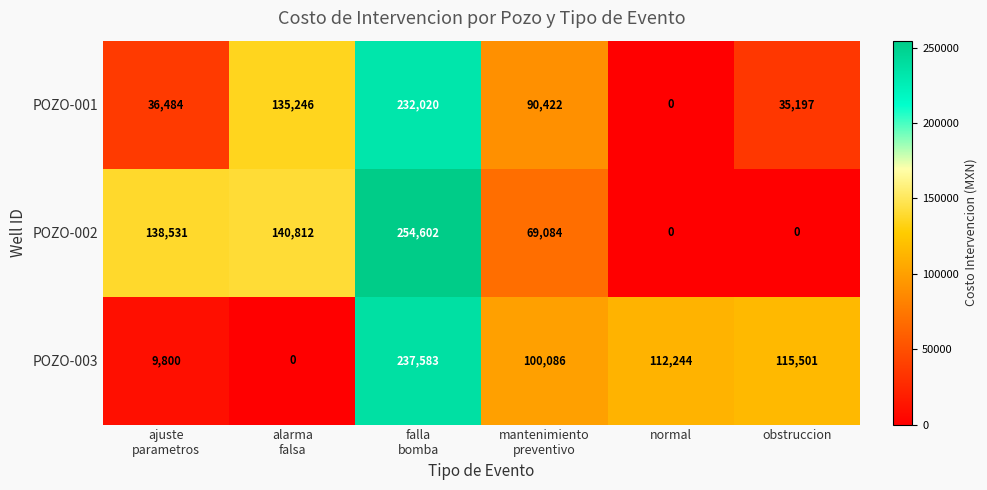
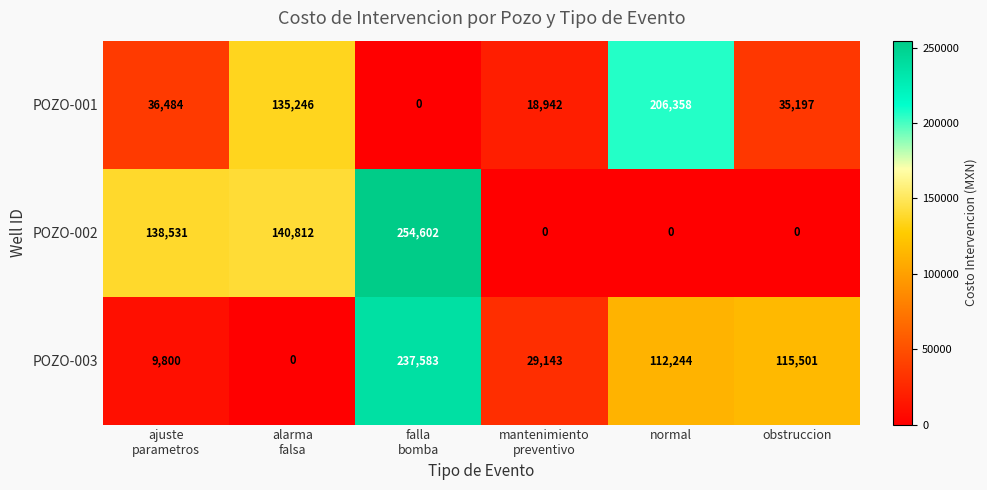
POZO-001, falla bomba: 232,020 -> 0
POZO-001, mantenimiento preventivo: 90,422 -> 18,942
POZO-001, normal: 0 -> 206,358
POZO-002, mantenimiento preventivo: 69,084 -> 0
POZO-003, mantenimiento preventivo: 100,086 -> 29,143
